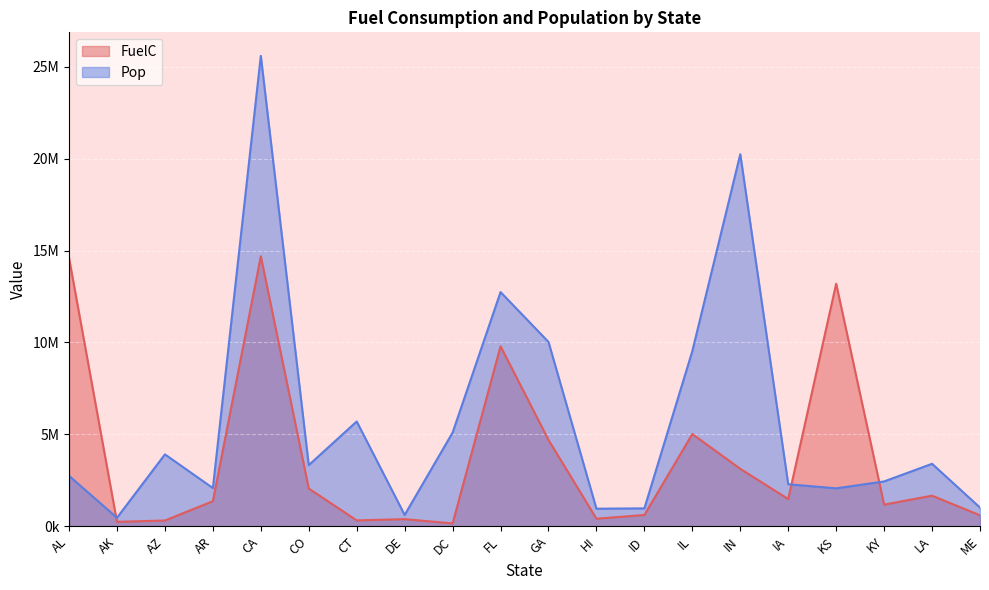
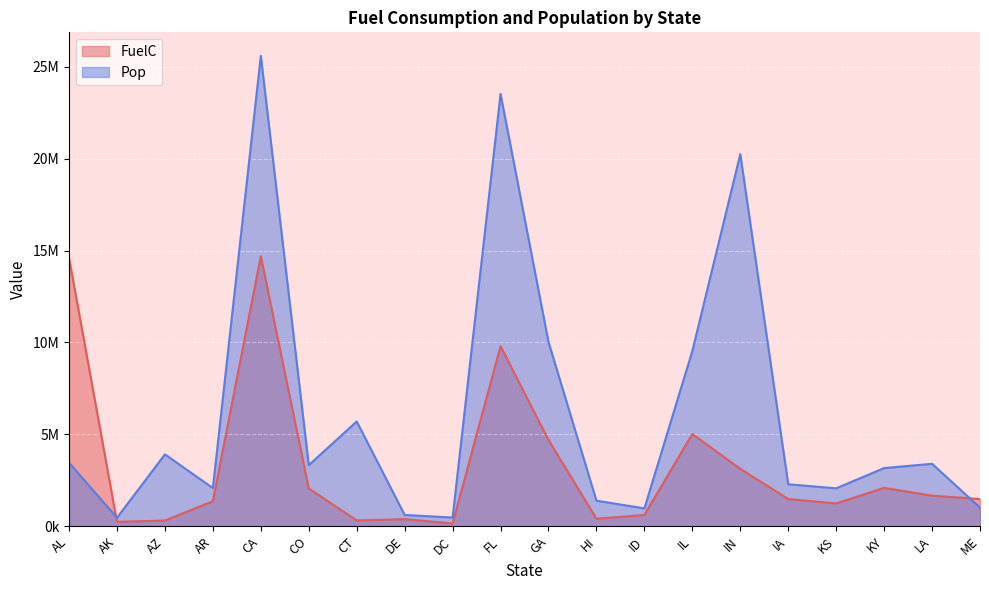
Pop, AL: 2700000 -> 3500000
Pop, DC: 5100000 -> 500000
Pop, FL: 12700000 -> 23500000
Pop, HI: 900000 -> 1400000
FuelC, KS: 13200000 -> 1200000
FuelC, KY: 1200000 -> 2100000
Pop, KY: 2400000 -> 3200000
FuelC, ME: 600000 -> 1500000
